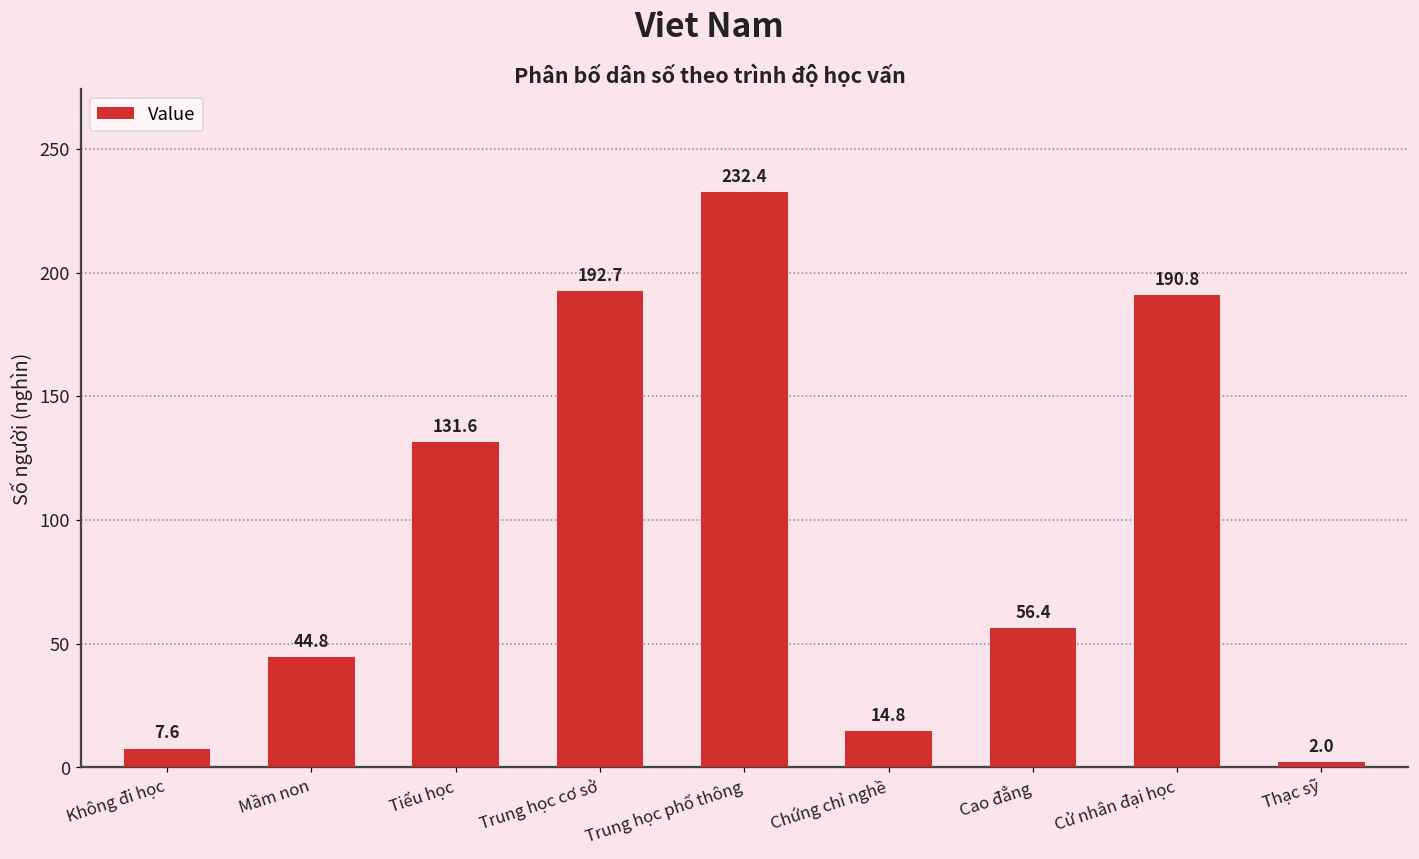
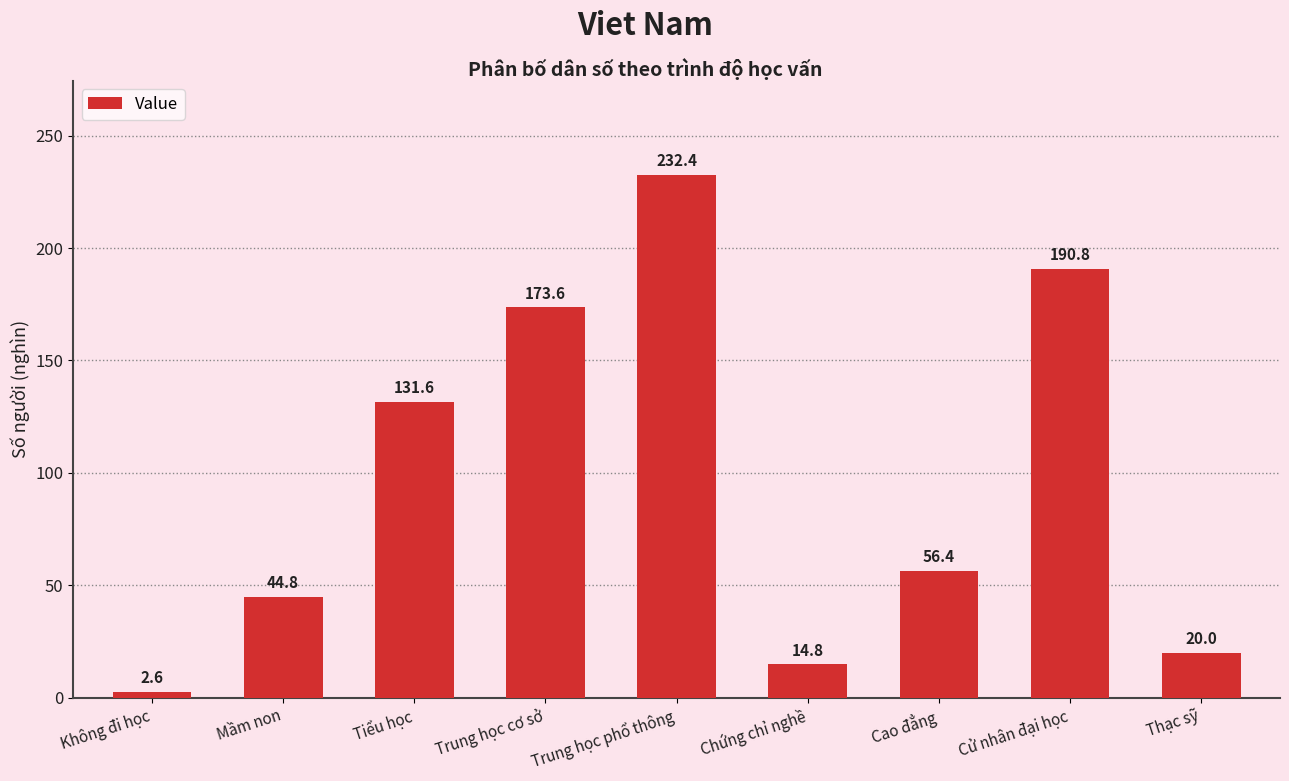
Không đi học: 7.6 -> 2.6
Trung học cơ sở: 192.7 -> 173.6
Thạc sỹ: 2.0 -> 20.0
